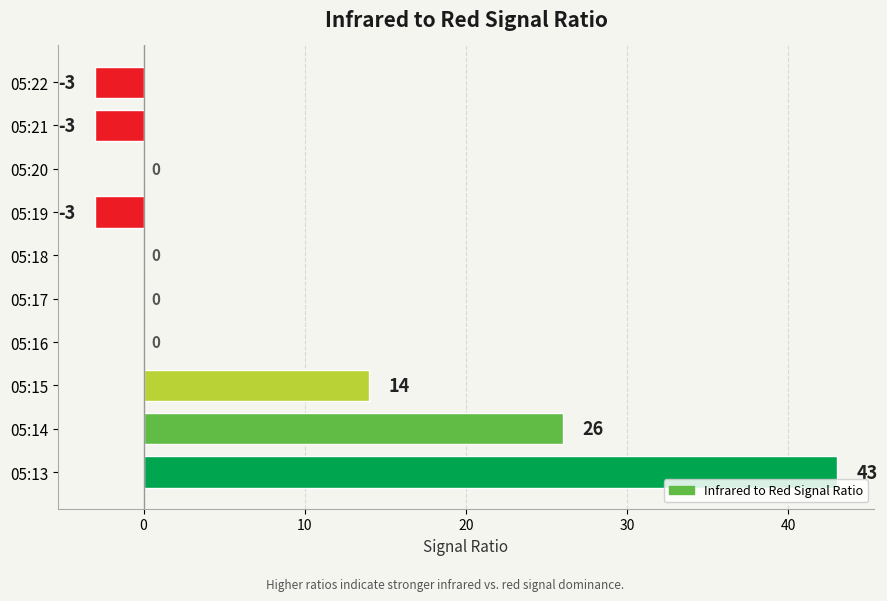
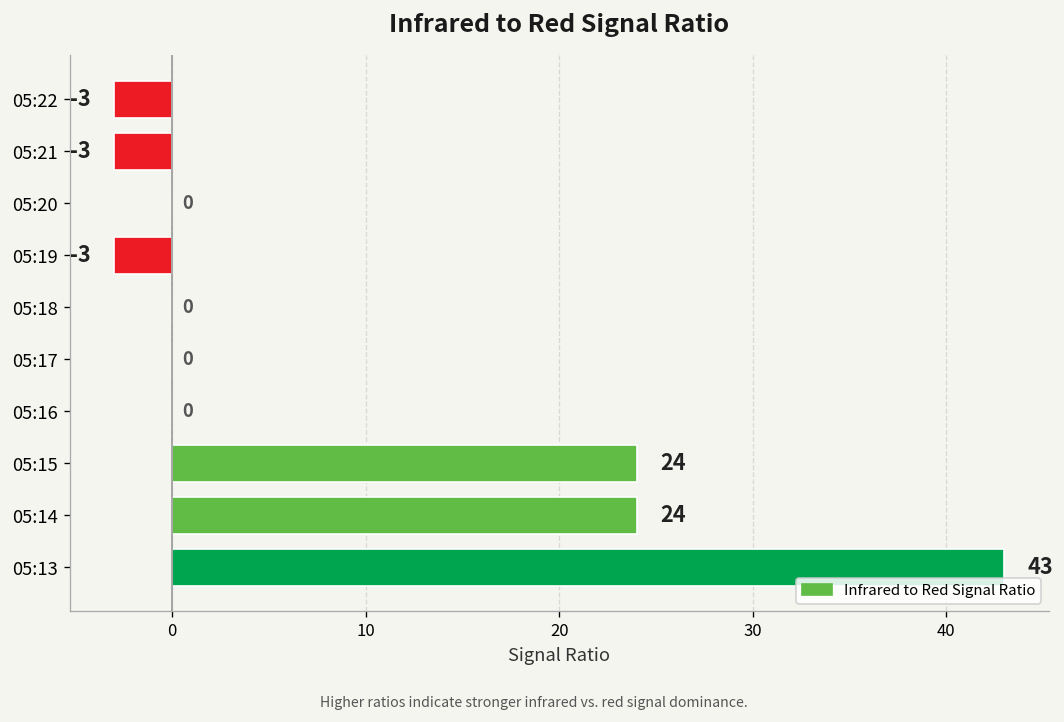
05:15: 14 -> 24
05:14: 26 -> 24
